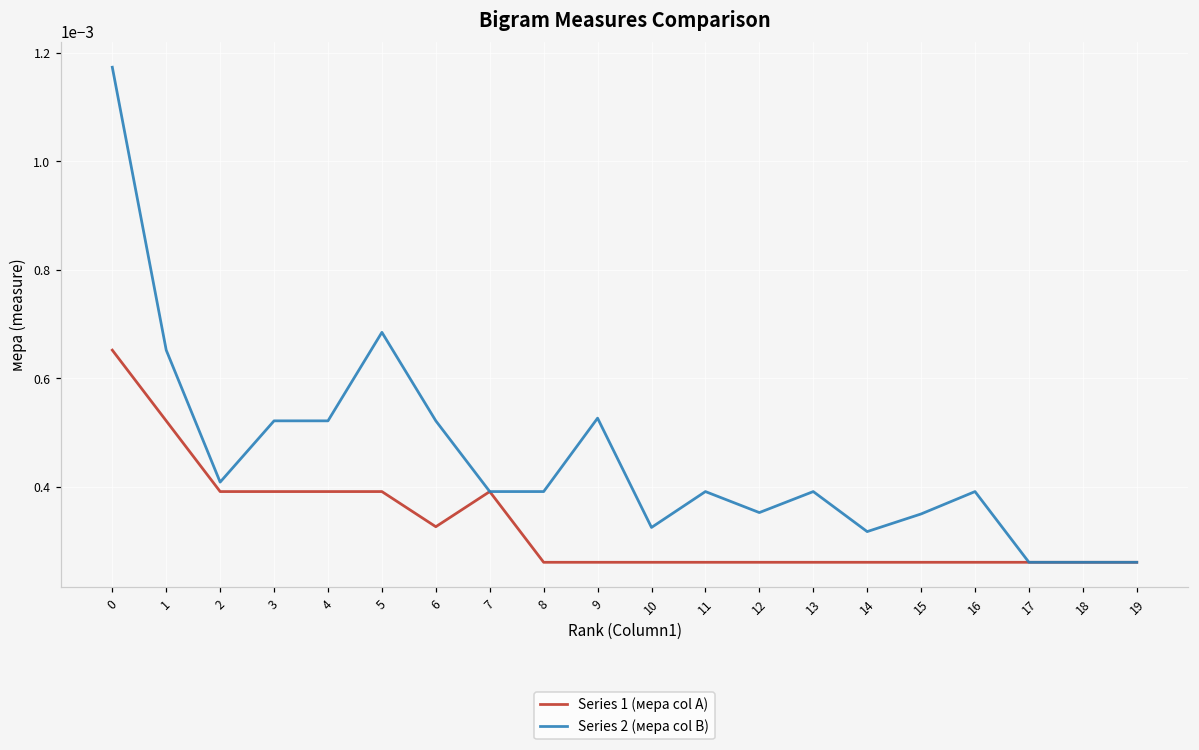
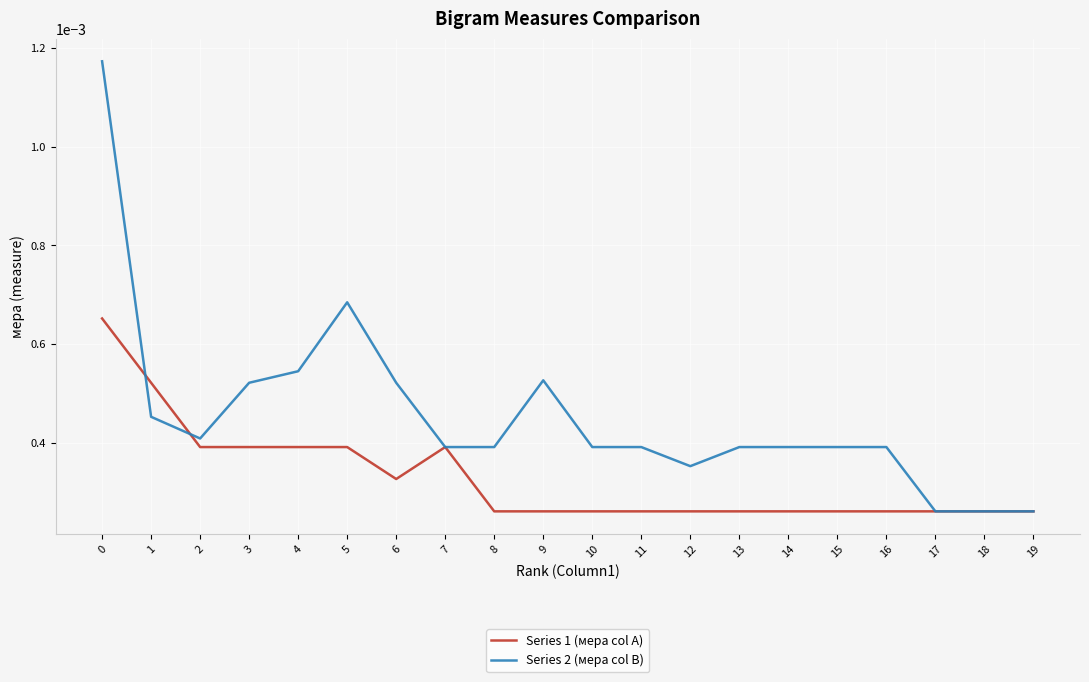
Series 2 (мера col B), 1: 0.00065 -> 0.00045
Series 2 (мера col B), 4: 0.00052 -> 0.00054
Series 2 (мера col B), 10: 0.00032 -> 0.00039
Series 2 (мера col B), 14: 0.00032 -> 0.00039
Series 2 (мера col B), 15: 0.00035 -> 0.00039
